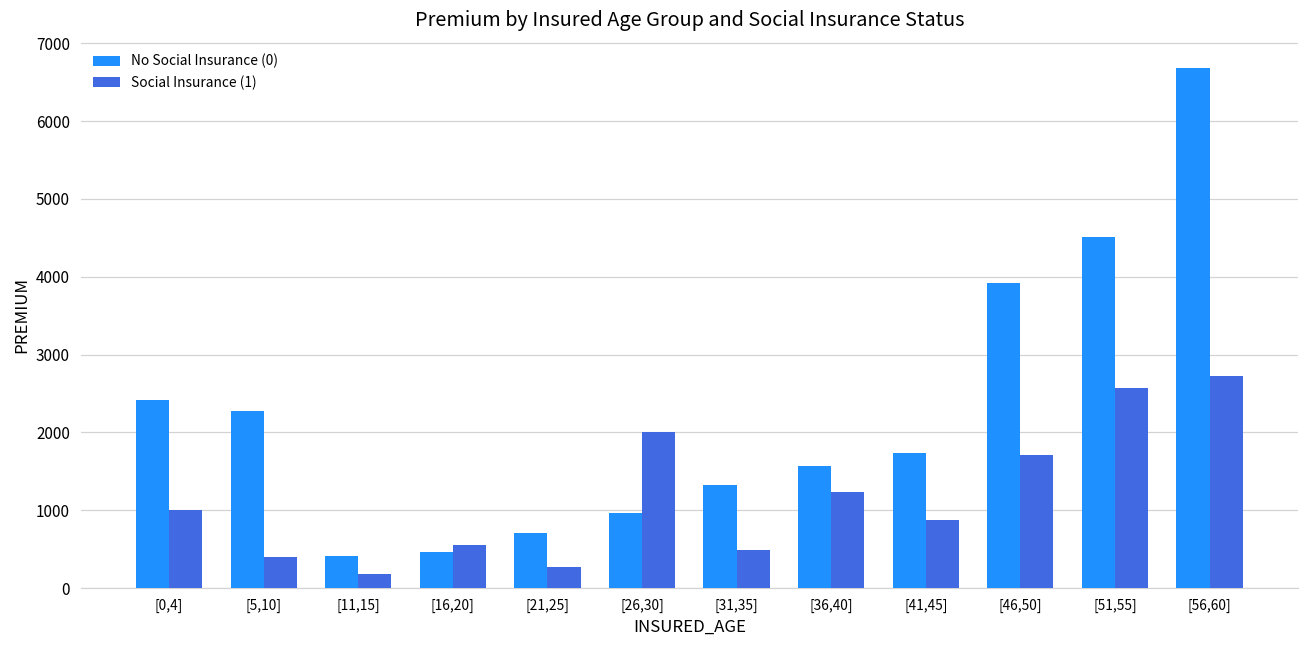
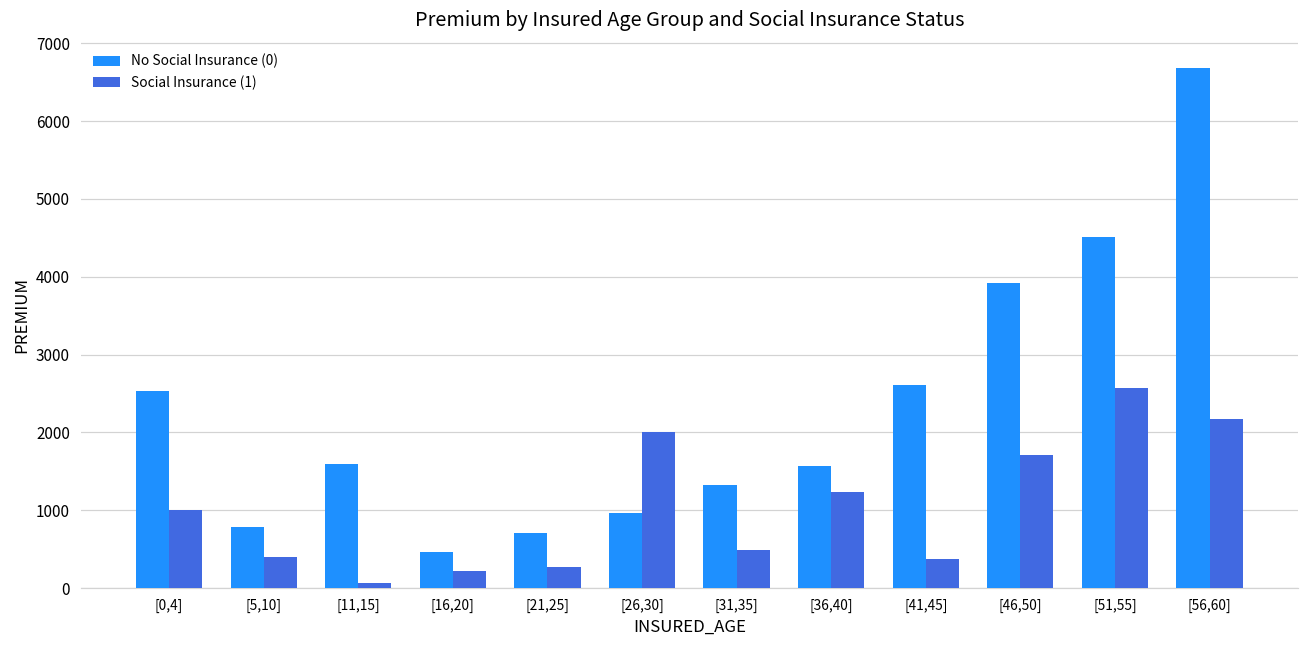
No Social Insurance (0), [0,4]: 2400 -> 2500
No Social Insurance (0), [5,10]: 2300 -> 800
No Social Insurance (0), [11,15]: 400 -> 1600
Social Insurance (1), [11,15]: 200 -> 100
Social Insurance (1), [16,20]: 600 -> 200
No Social Insurance (0), [41,45]: 1700 -> 2600
Social Insurance (1), [41,45]: 900 -> 400
Social Insurance (1), [56,60]: 2700 -> 2200
